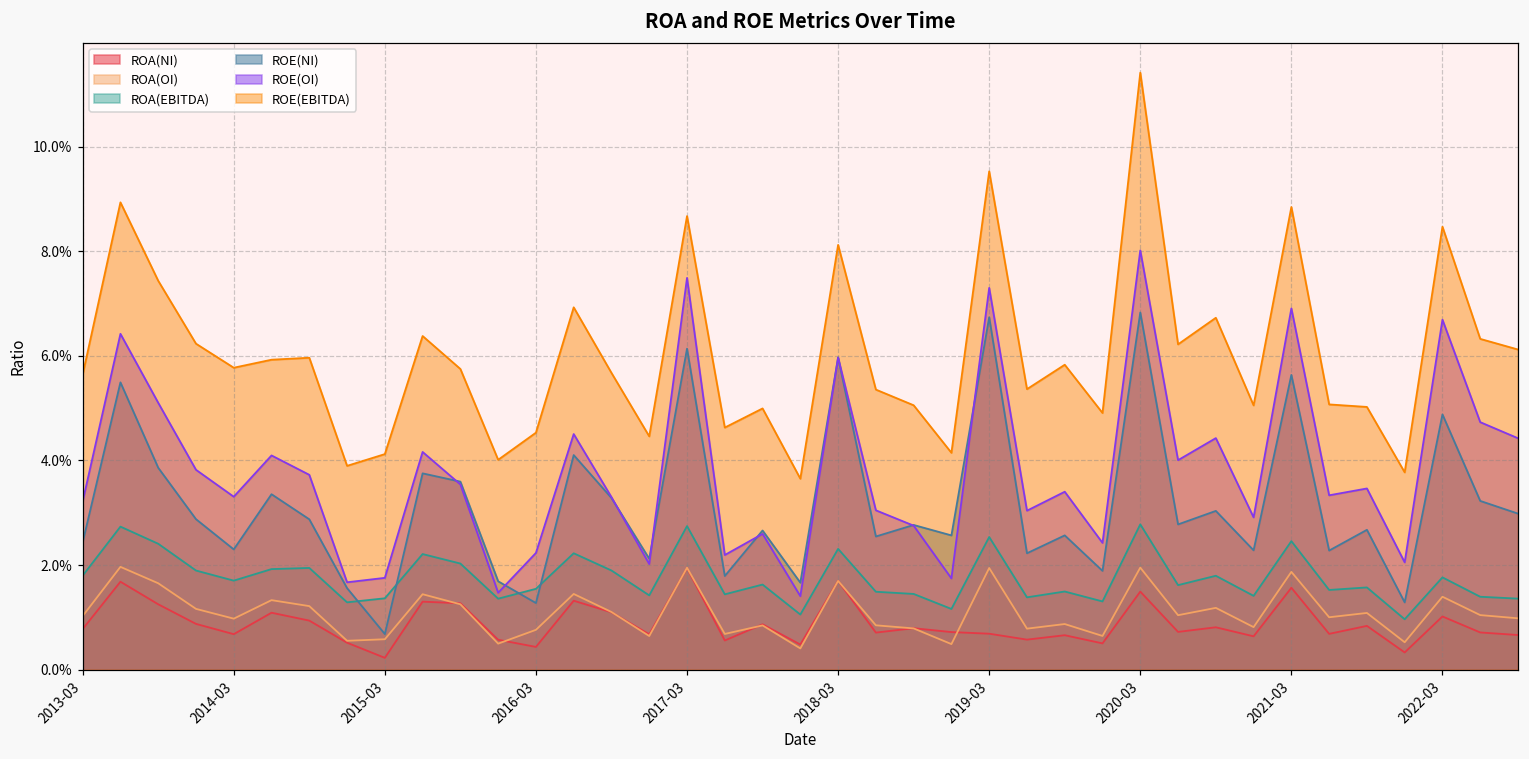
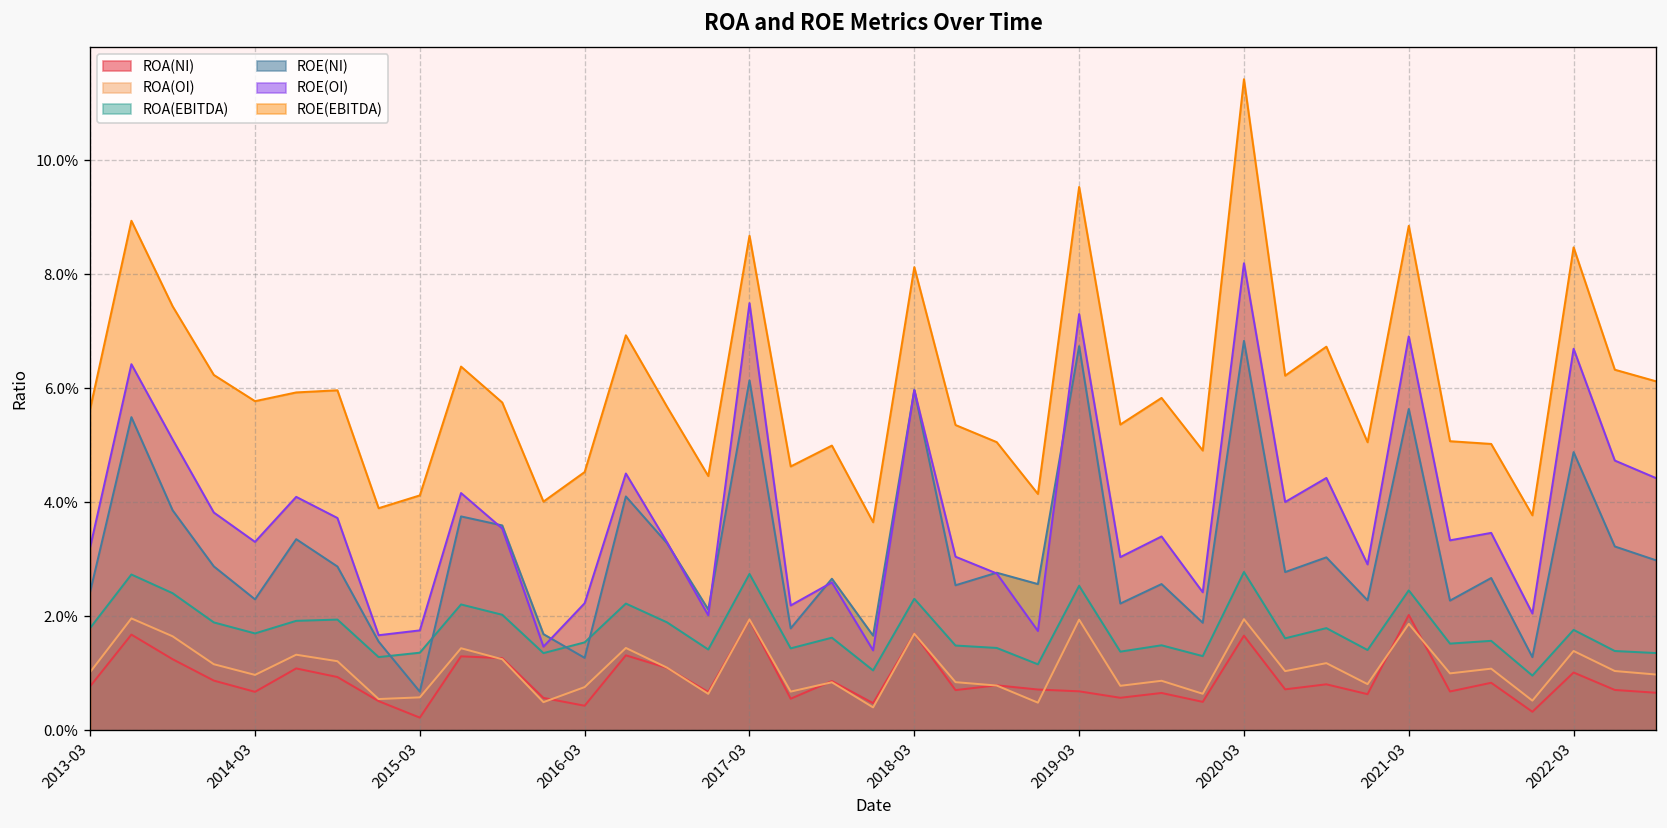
ROA(NI), 2020-03: 1.5% -> 1.7%
ROE(OI), 2020-03: 8.0% -> 8.2%
ROA(NI), 2021-03: 1.6% -> 2.0%
